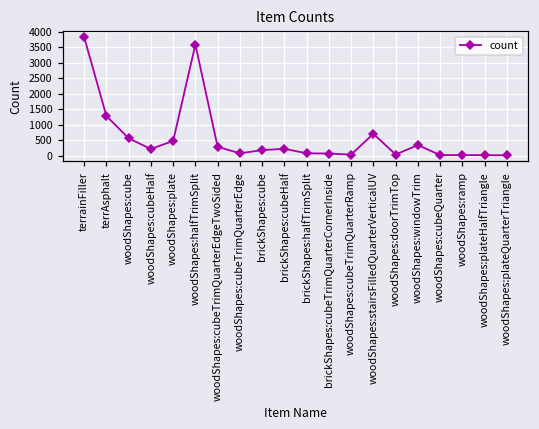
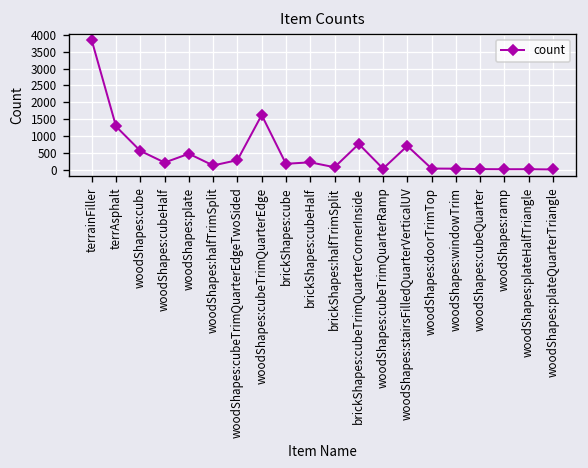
woodShapes:halfTrimSplit: 3600 -> 100
woodShapes:cubeTrimQuarterEdge: 100 -> 1600
brickShapes:cubeTrimQuarterCornerInside: 100 -> 800
woodShapes:windowTrim: 300 -> 0
